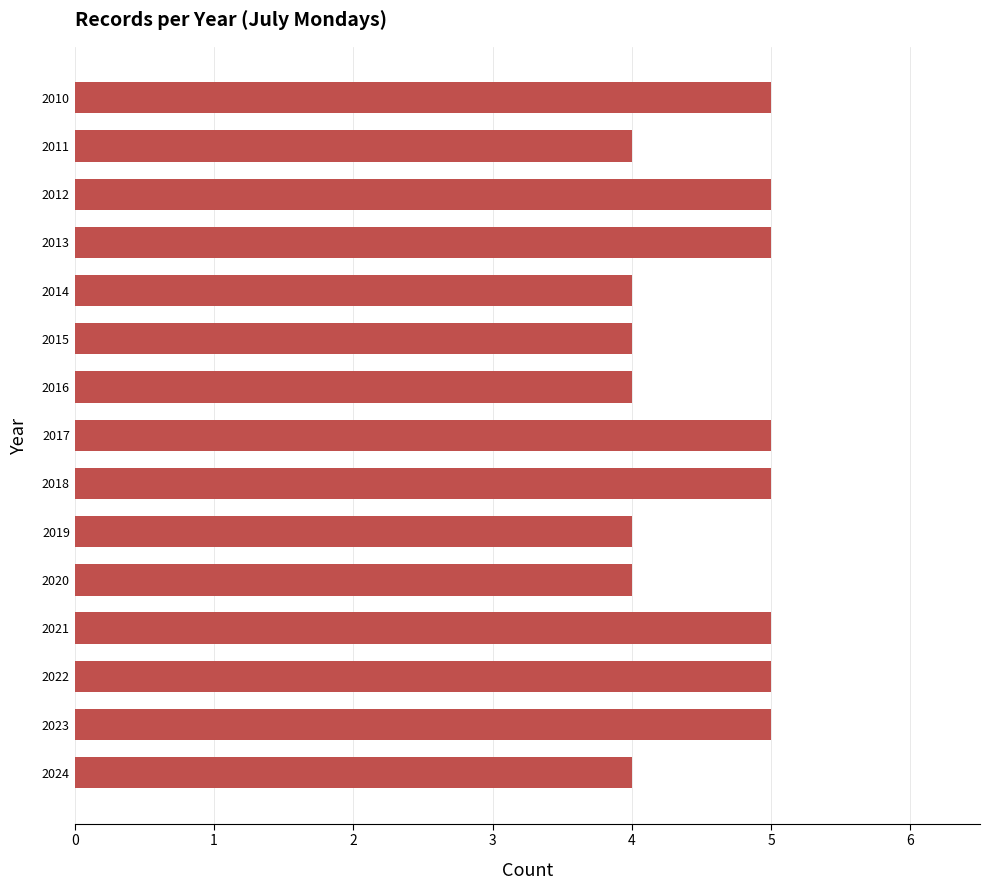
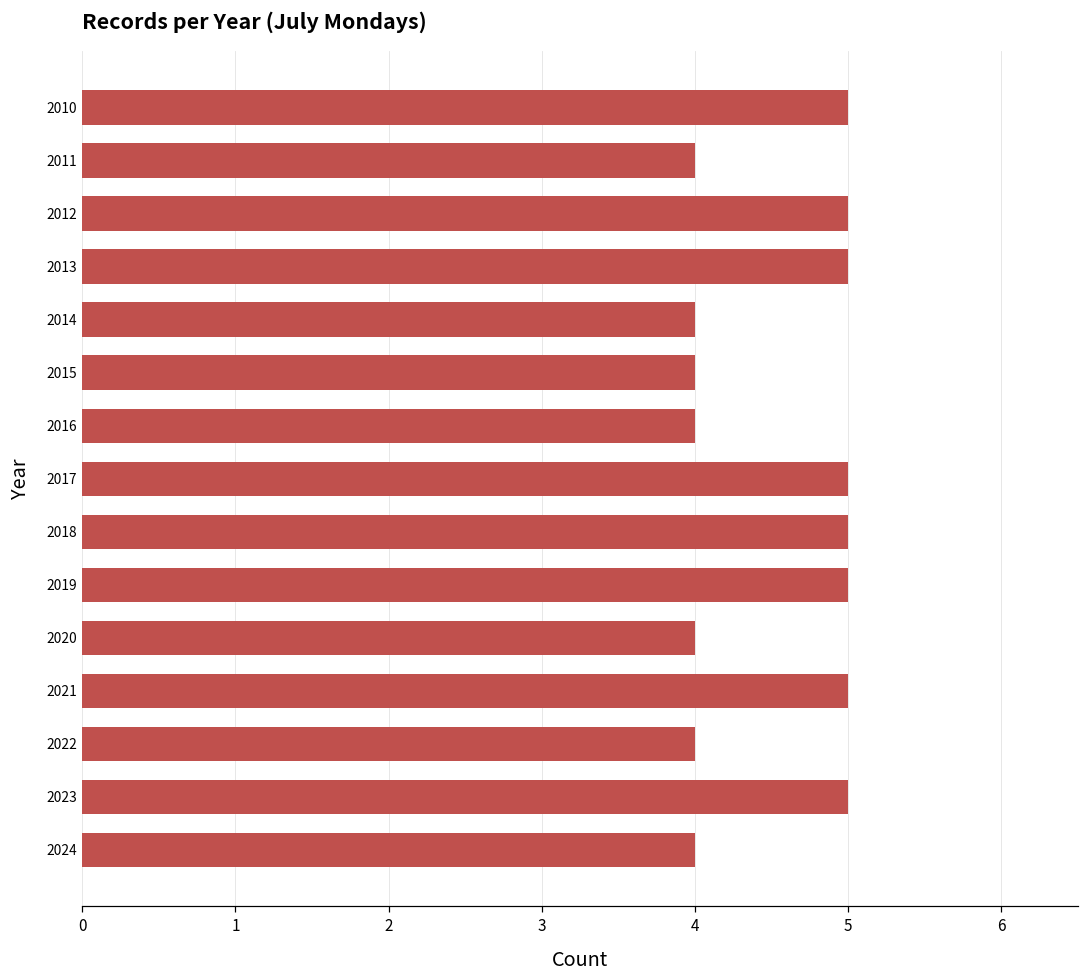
2019: 4 -> 5
2022: 5 -> 4
